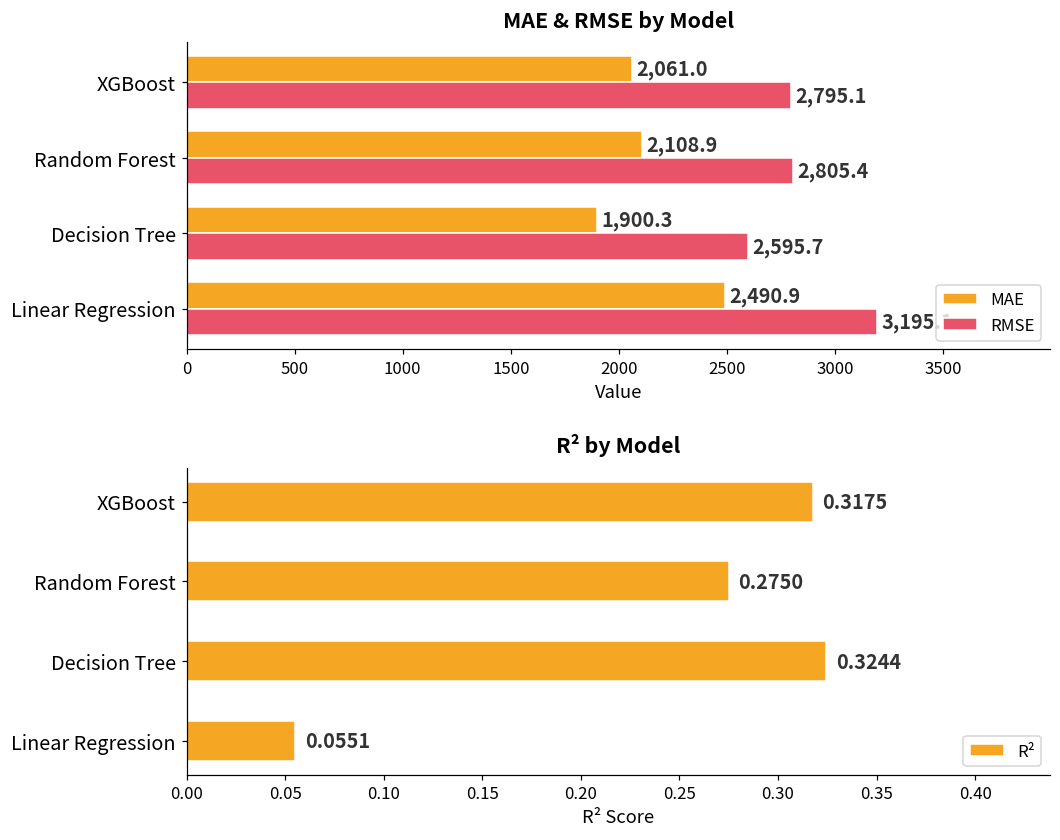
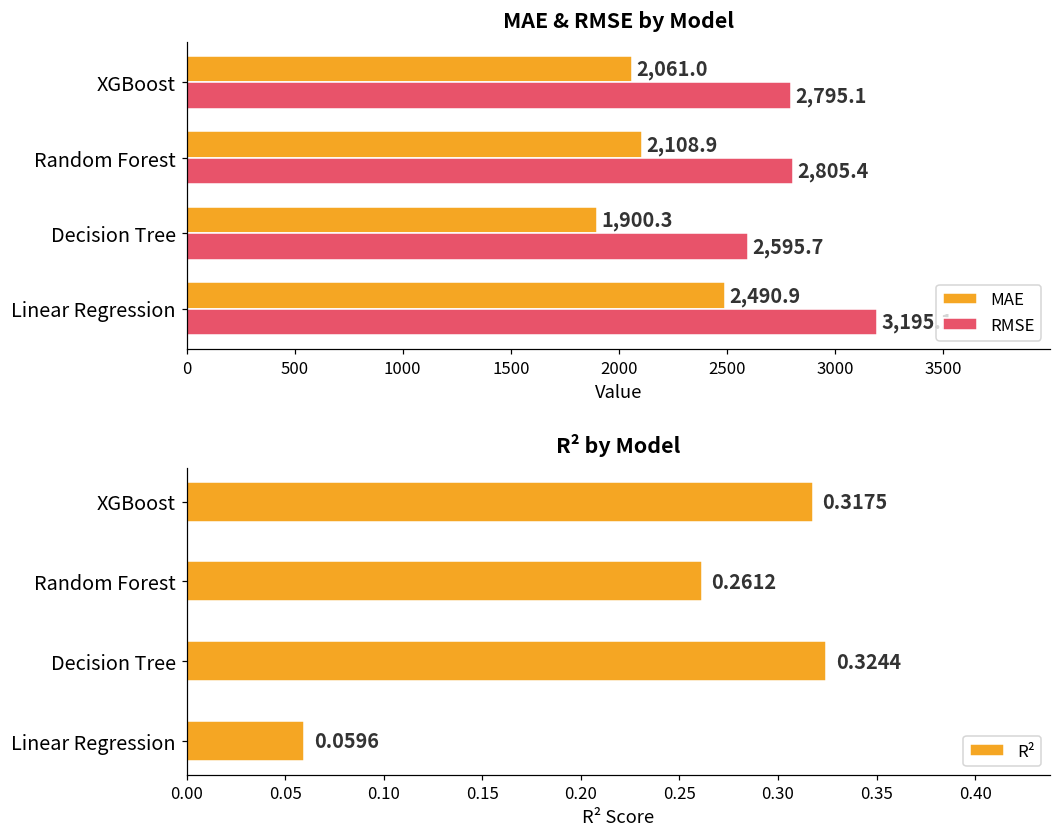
R² by Model, Random Forest: 0.2750 -> 0.2612
R² by Model, Linear Regression: 0.0551 -> 0.0596
